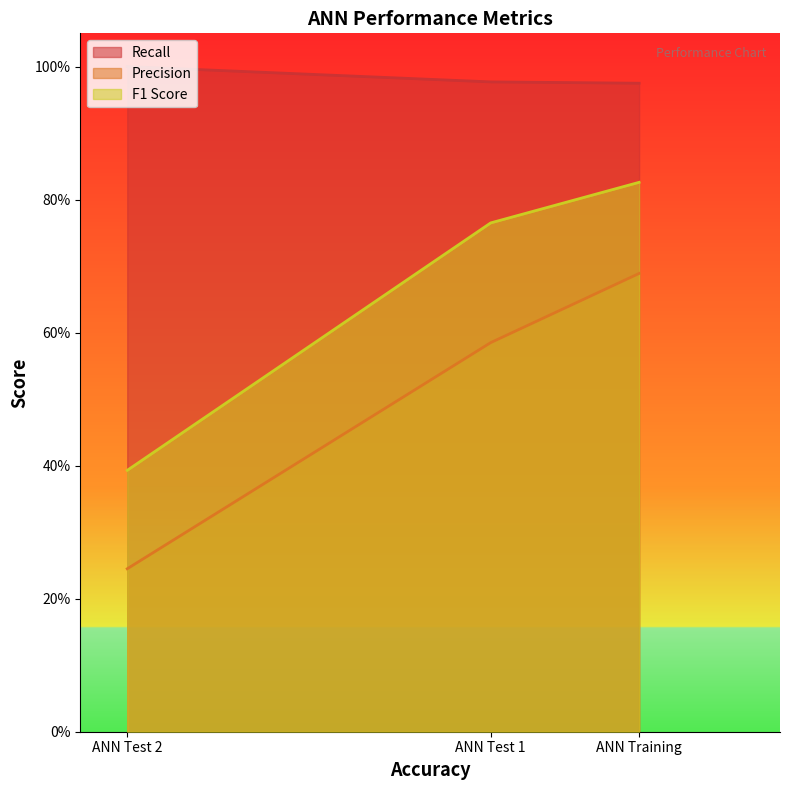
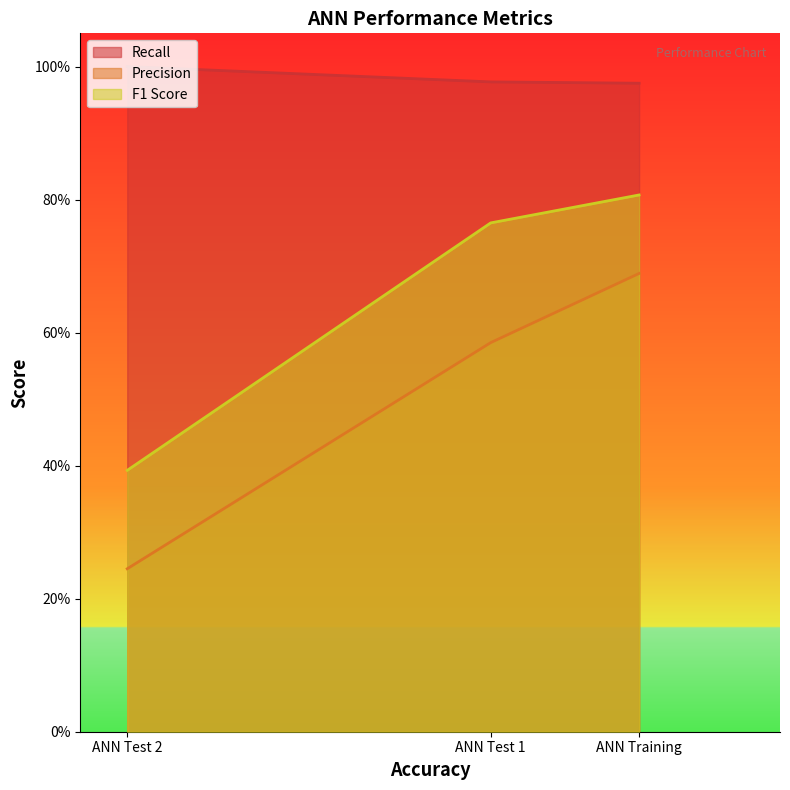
F1 Score, ANN Training: 83% -> 81%
